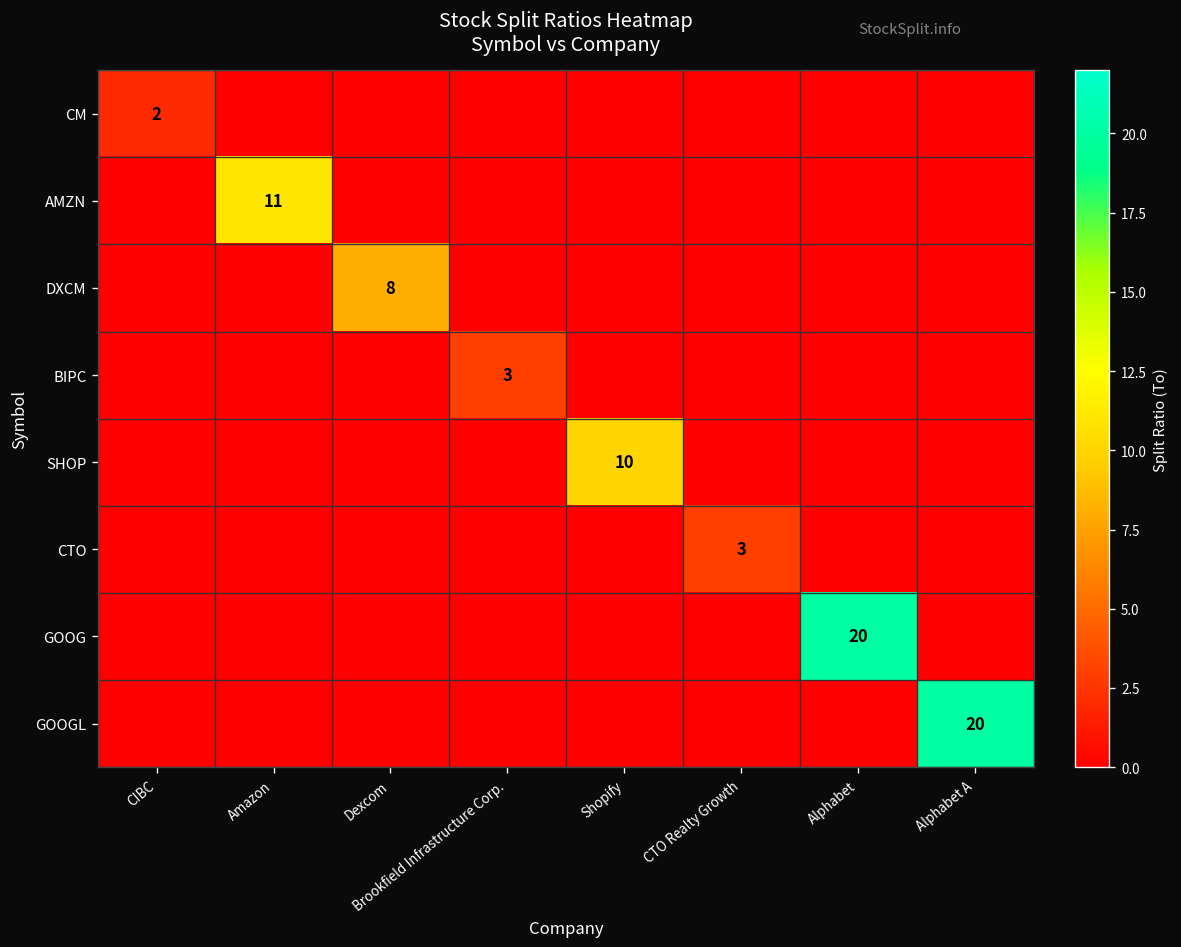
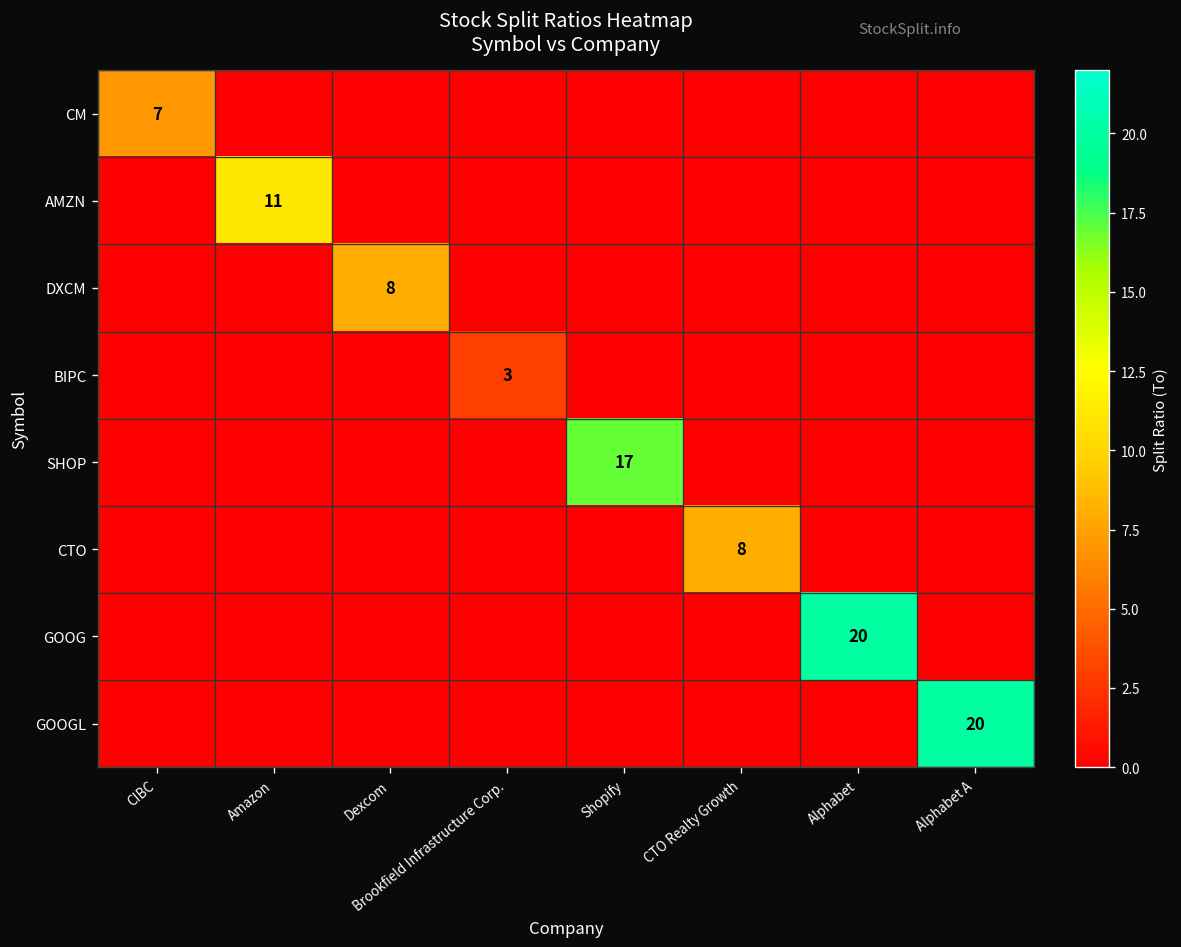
CM, CIBC: 2 -> 7
SHOP, Shopify: 10 -> 17
CTO, CTO Realty Growth: 3 -> 8
